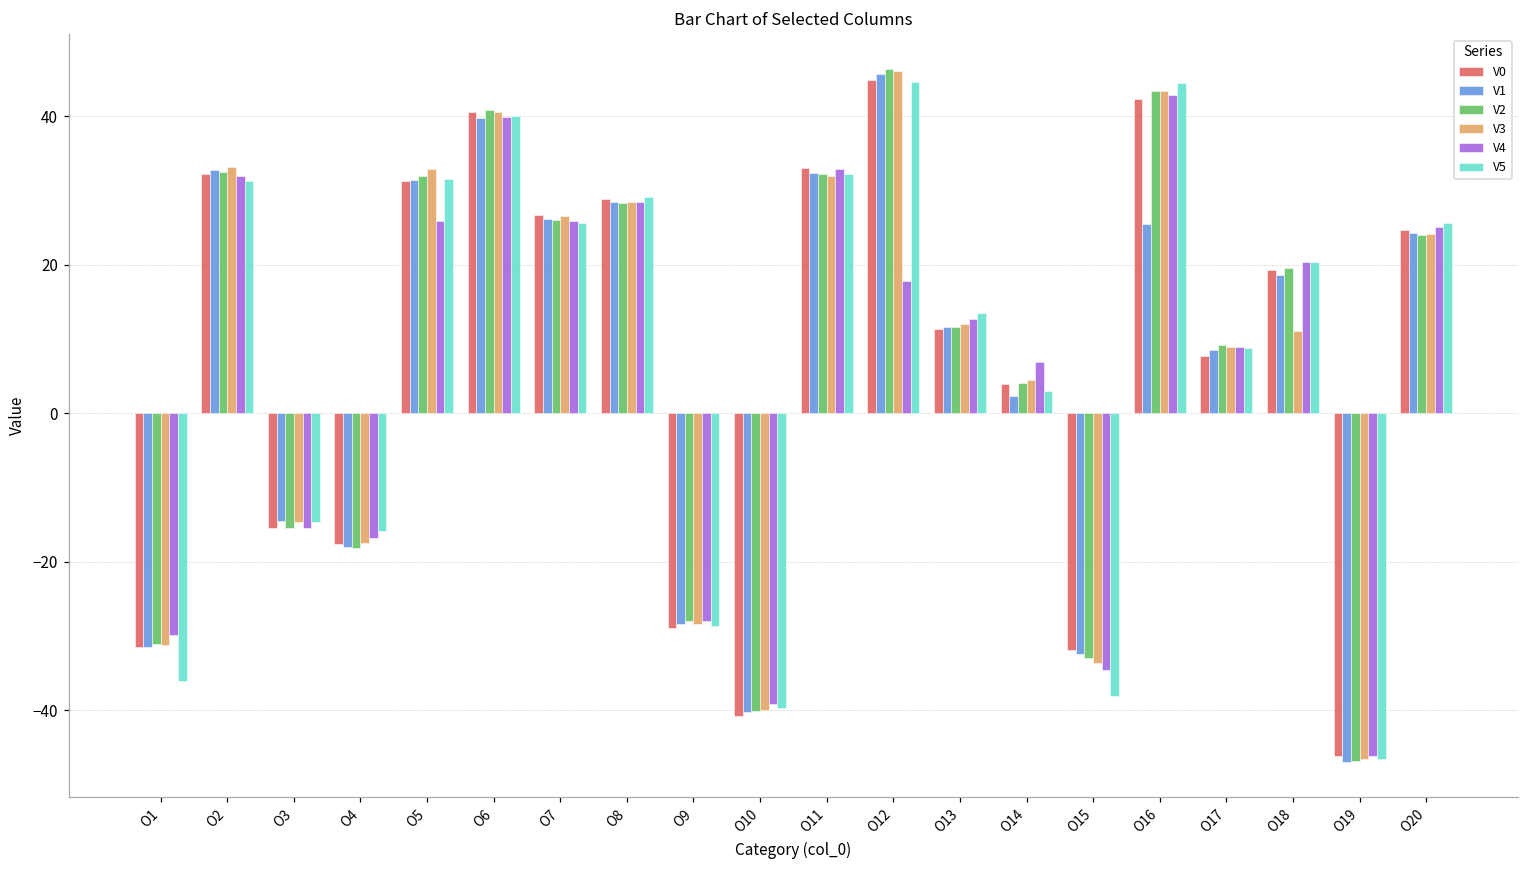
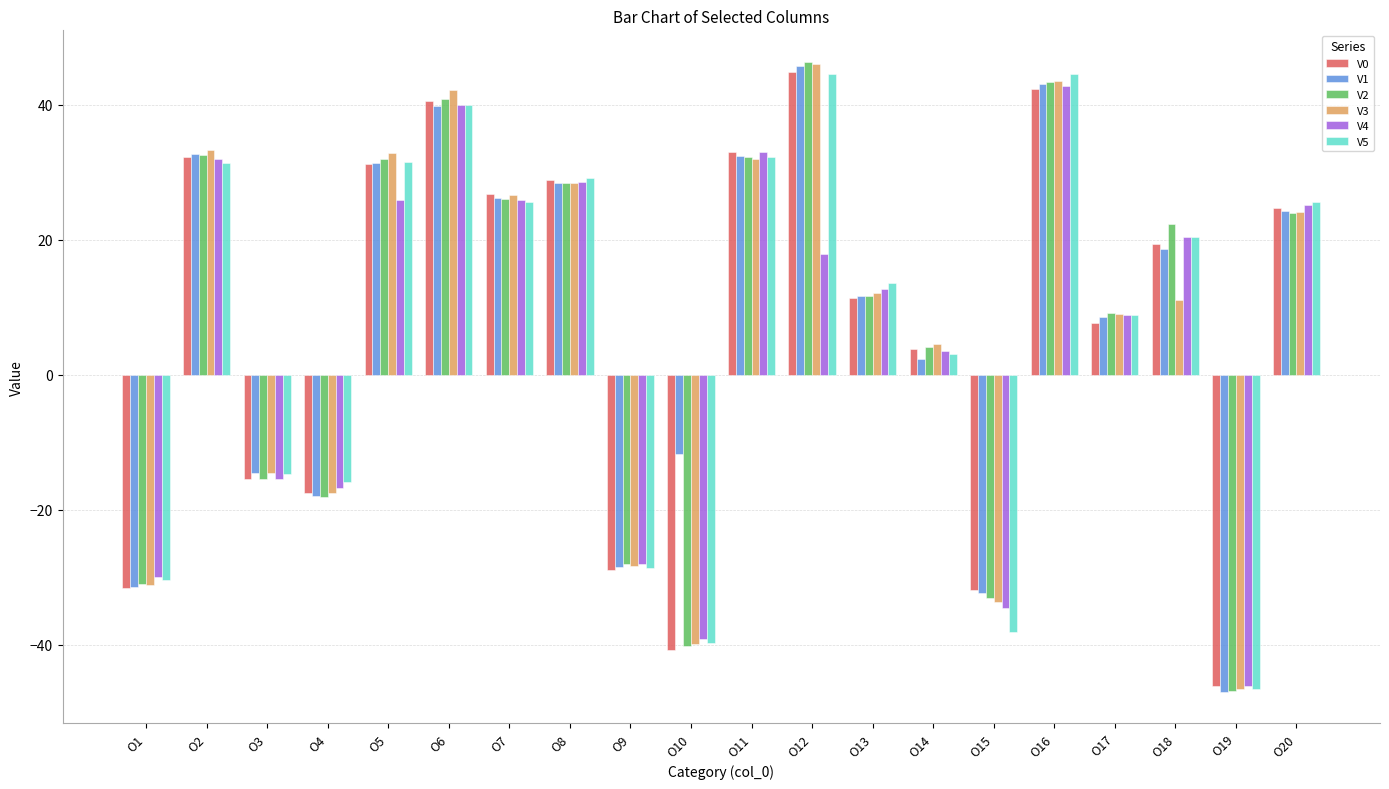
V5, O1: -36 -> -30
V3, O6: 41 -> 42
V1, O10: -40 -> -12
V4, O14: 7 -> 4
V1, O16: 25 -> 43
V2, O18: 20 -> 22
